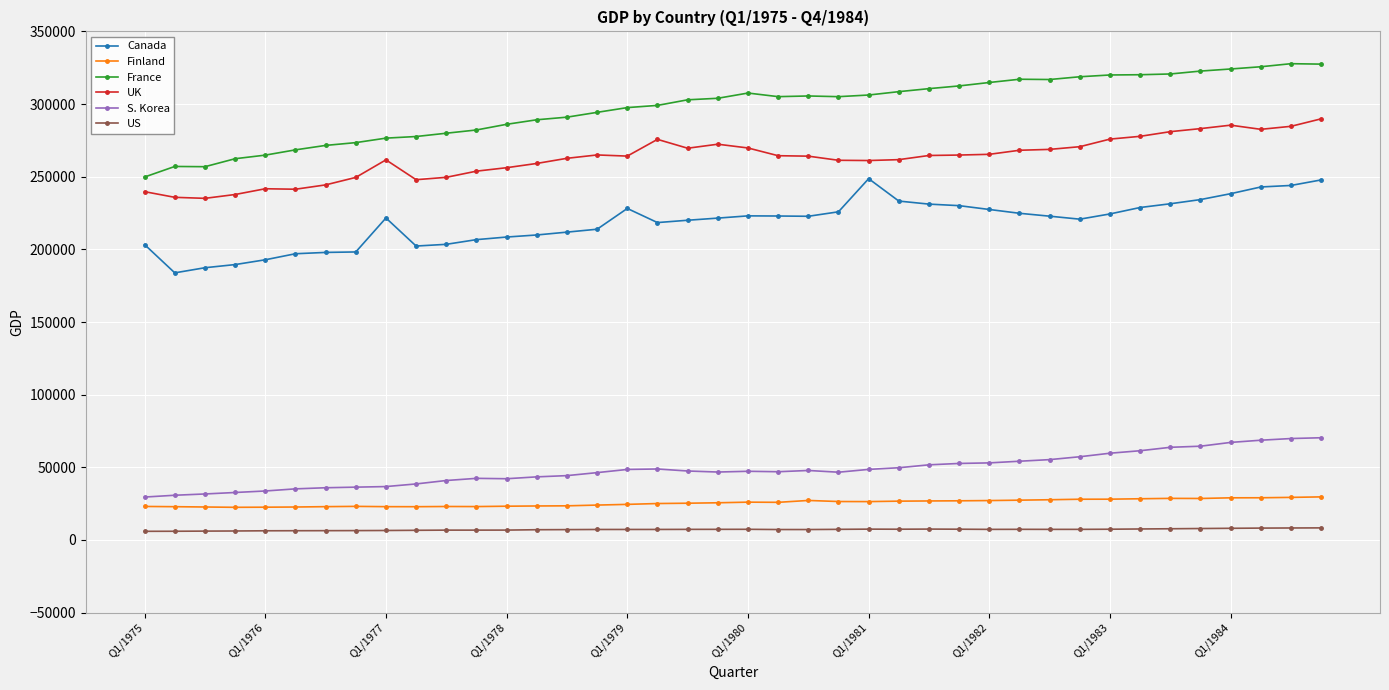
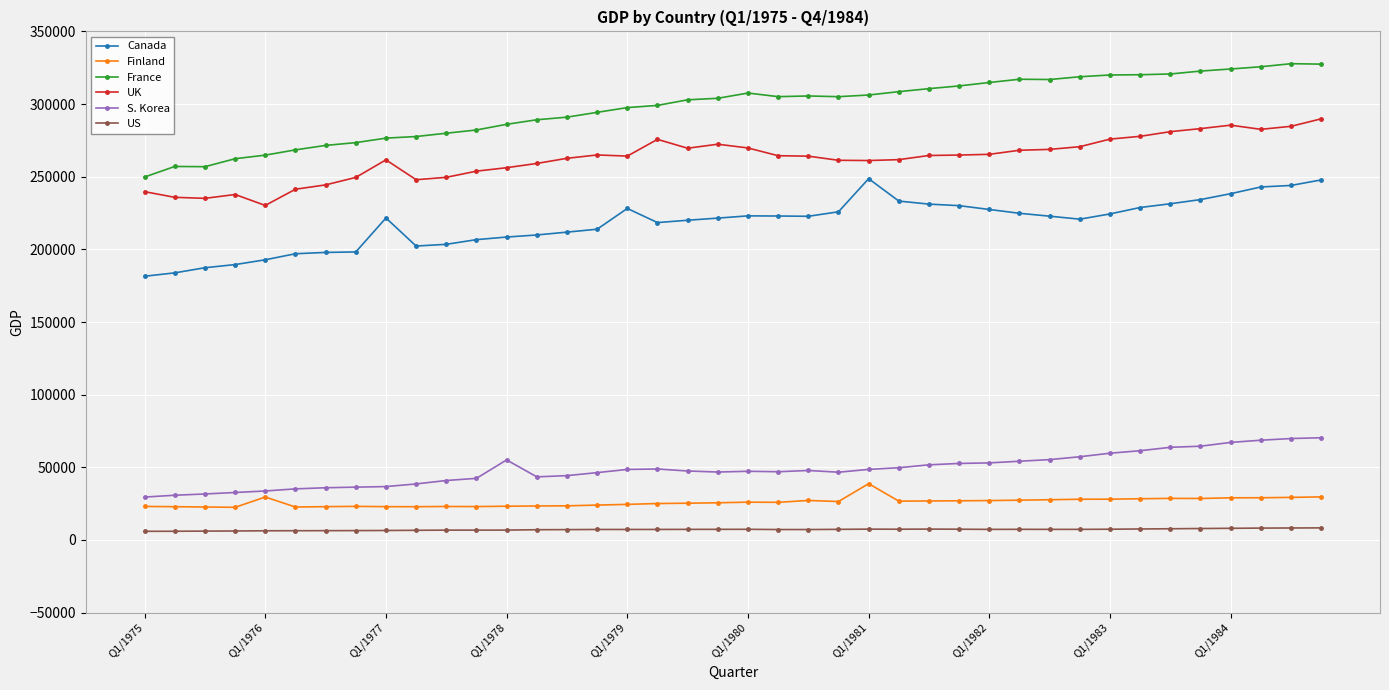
Canada, Q1/1975: 203000 -> 182000
Finland, Q1/1976: 23000 -> 30000
UK, Q1/1976: 242000 -> 230000
S. Korea, Q1/1978: 42000 -> 55000
Finland, Q1/1981: 26000 -> 39000
